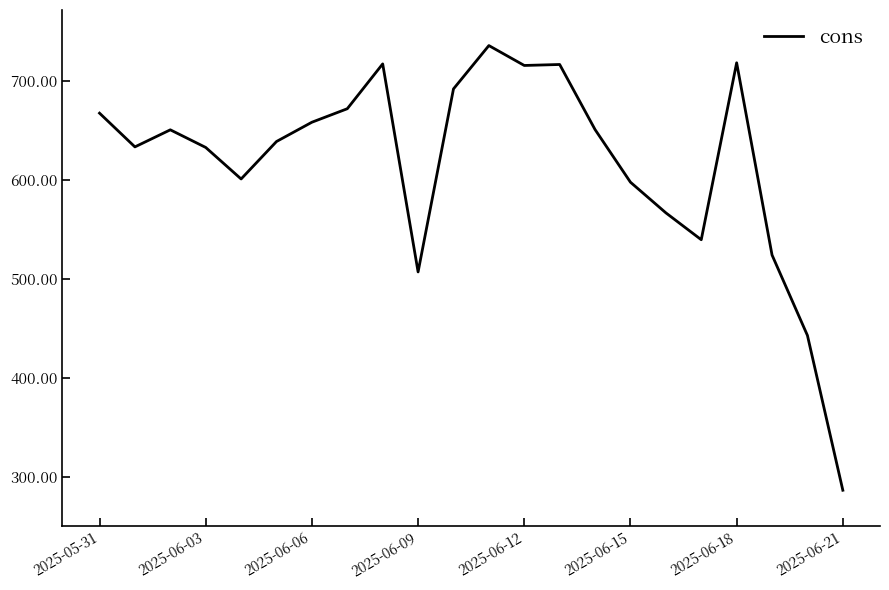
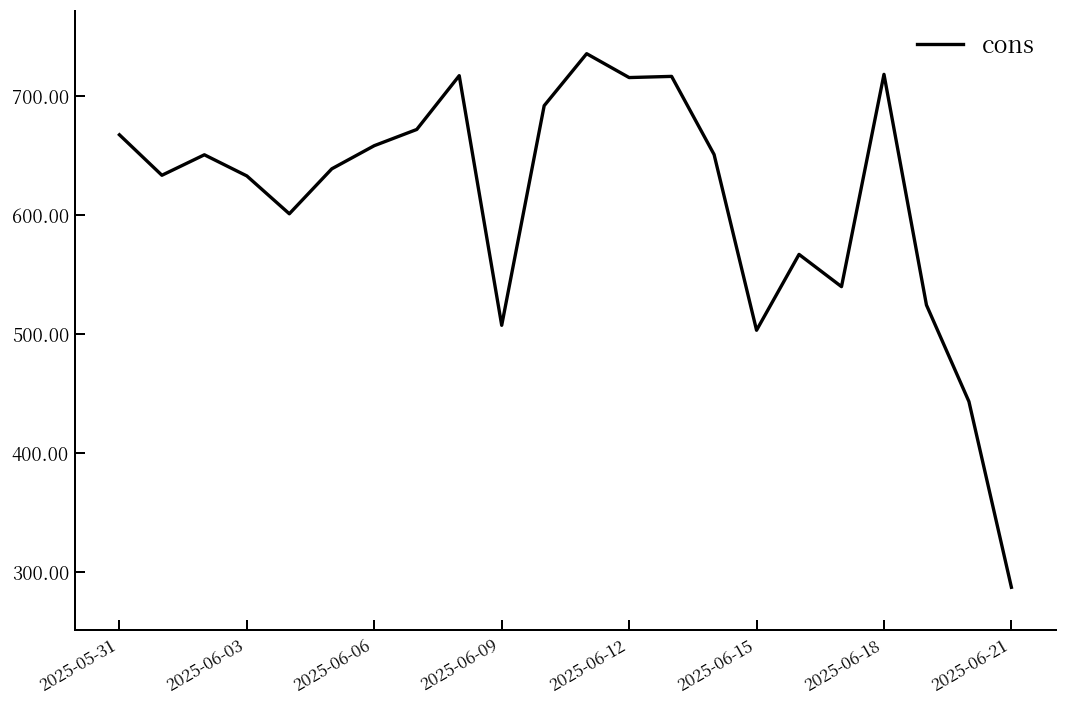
2025-06-15: 600 -> 500
